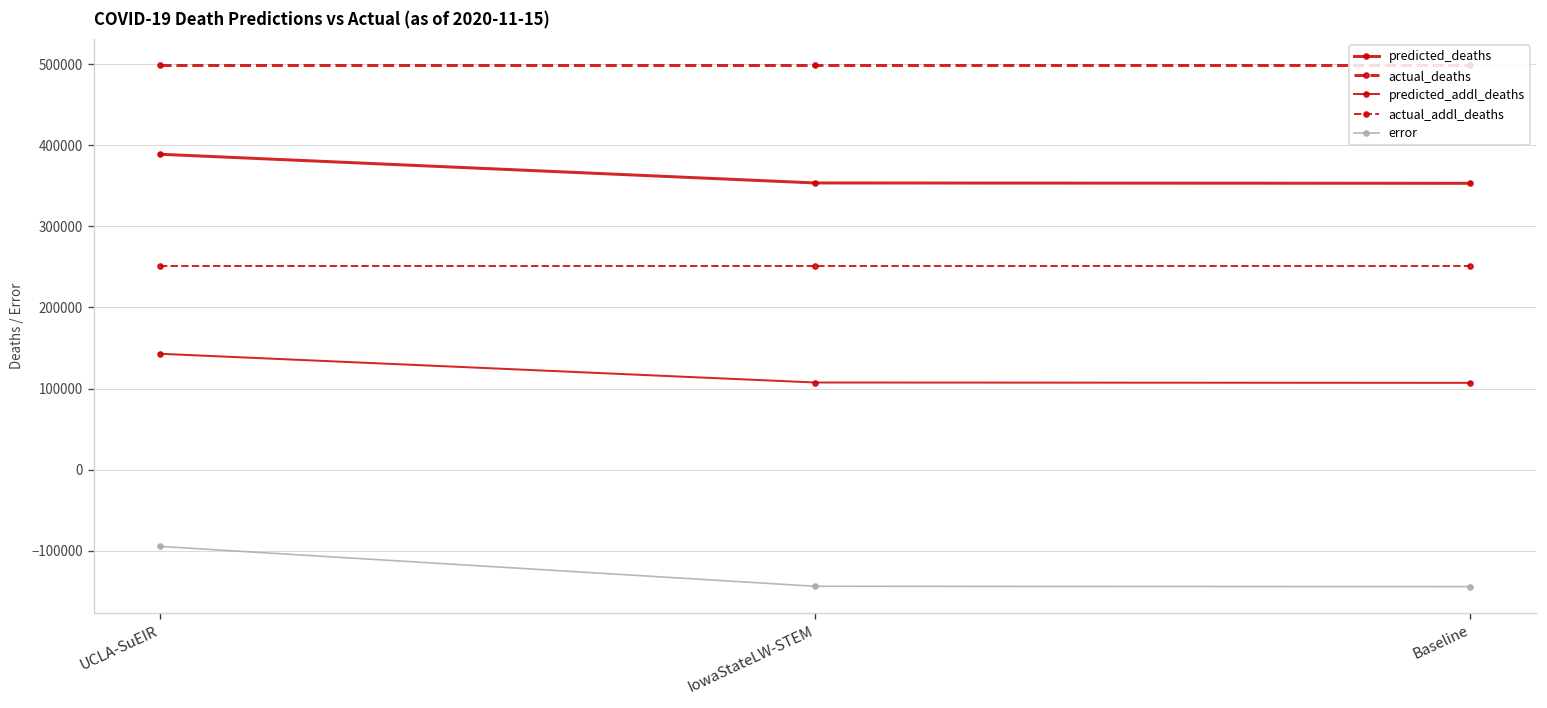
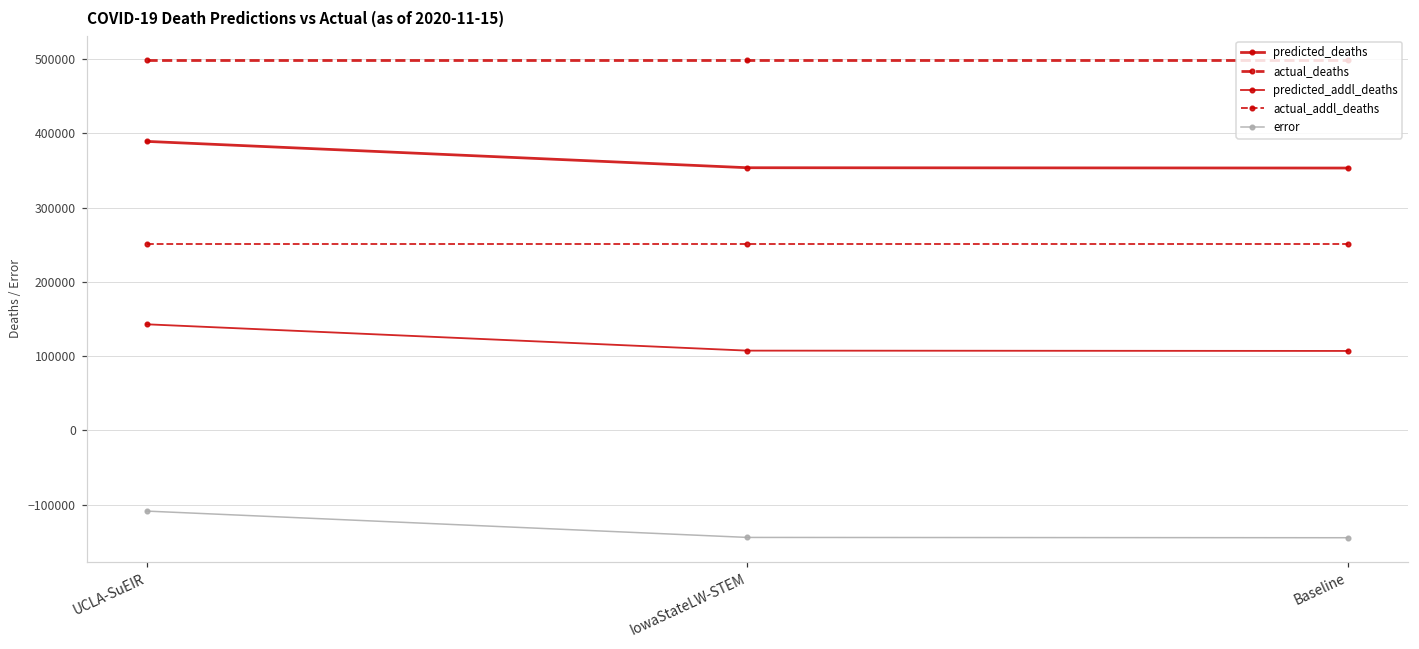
error, UCLA-SuEIR: -90000 -> -110000
